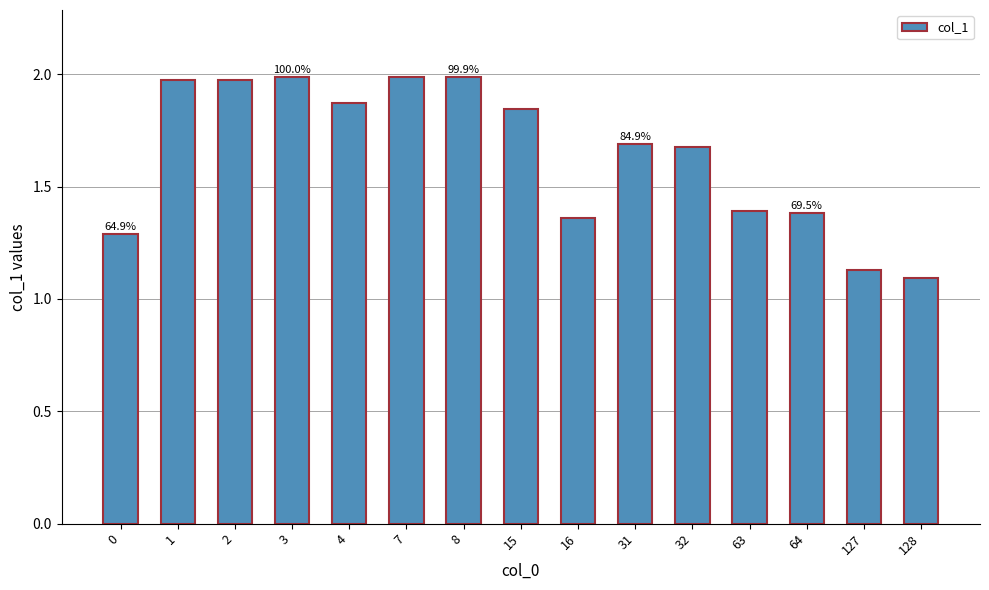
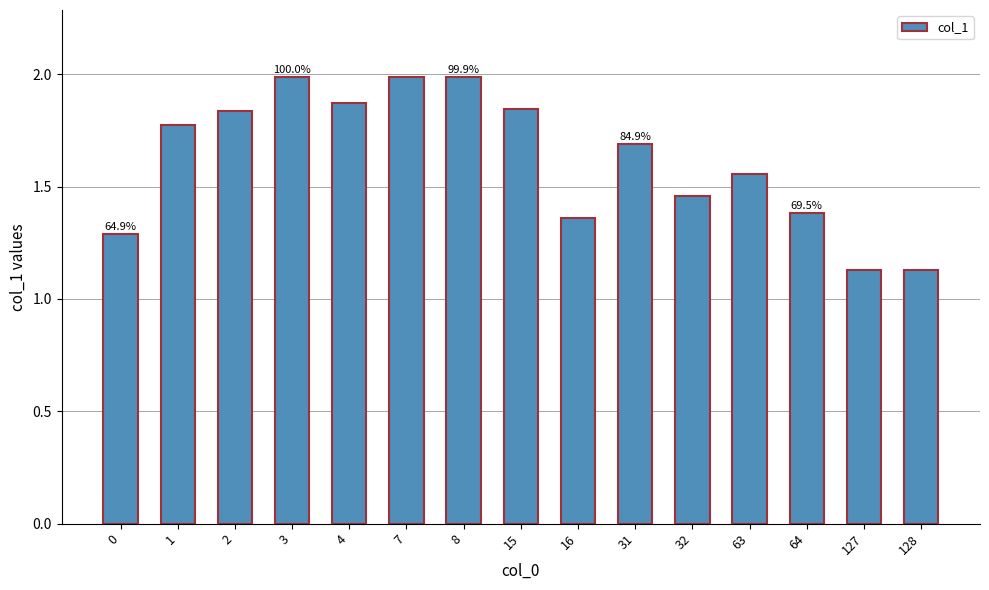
1: 1.97 -> 1.77
2: 1.98 -> 1.84
32: 1.68 -> 1.46
63: 1.39 -> 1.56
128: 1.09 -> 1.13
